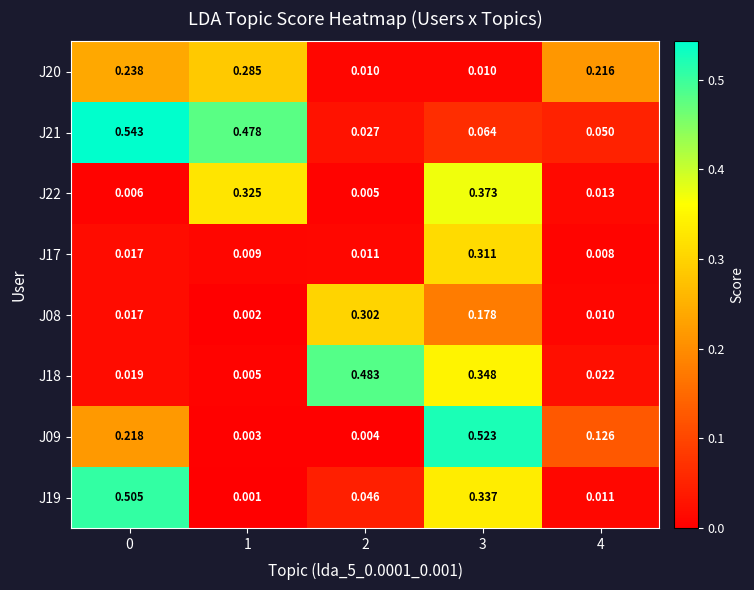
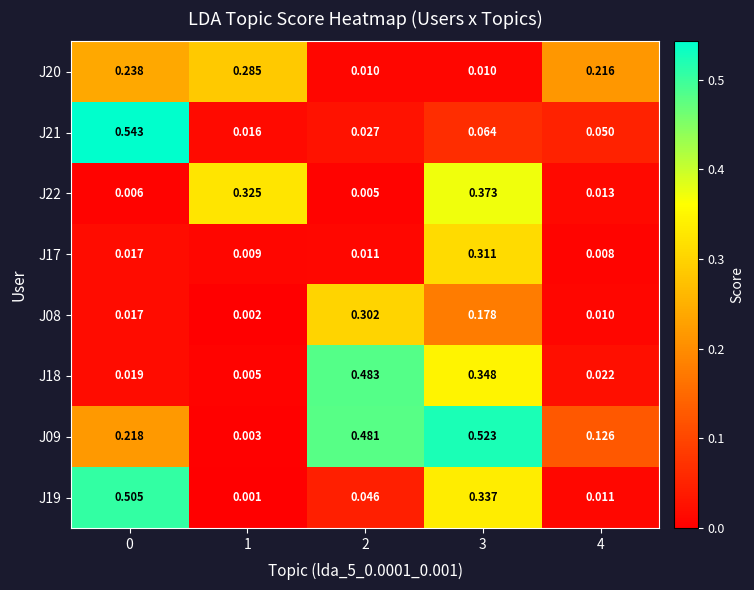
J21, 1: 0.478 -> 0.016
J09, 2: 0.004 -> 0.481
